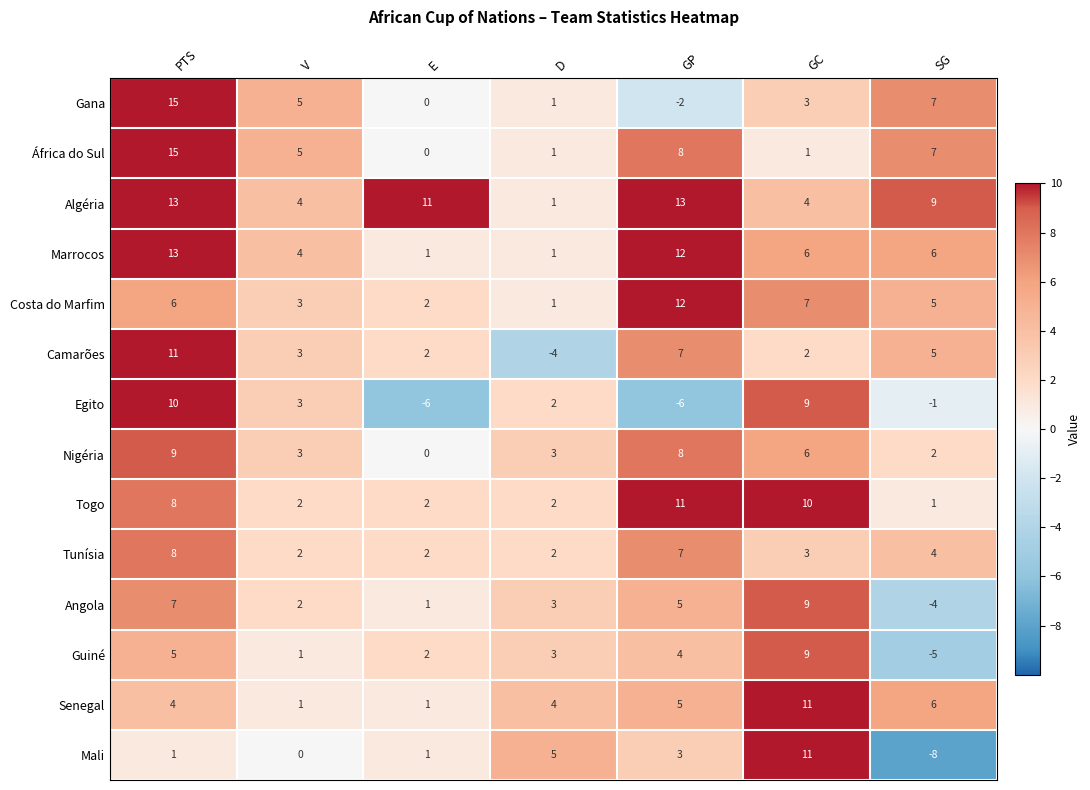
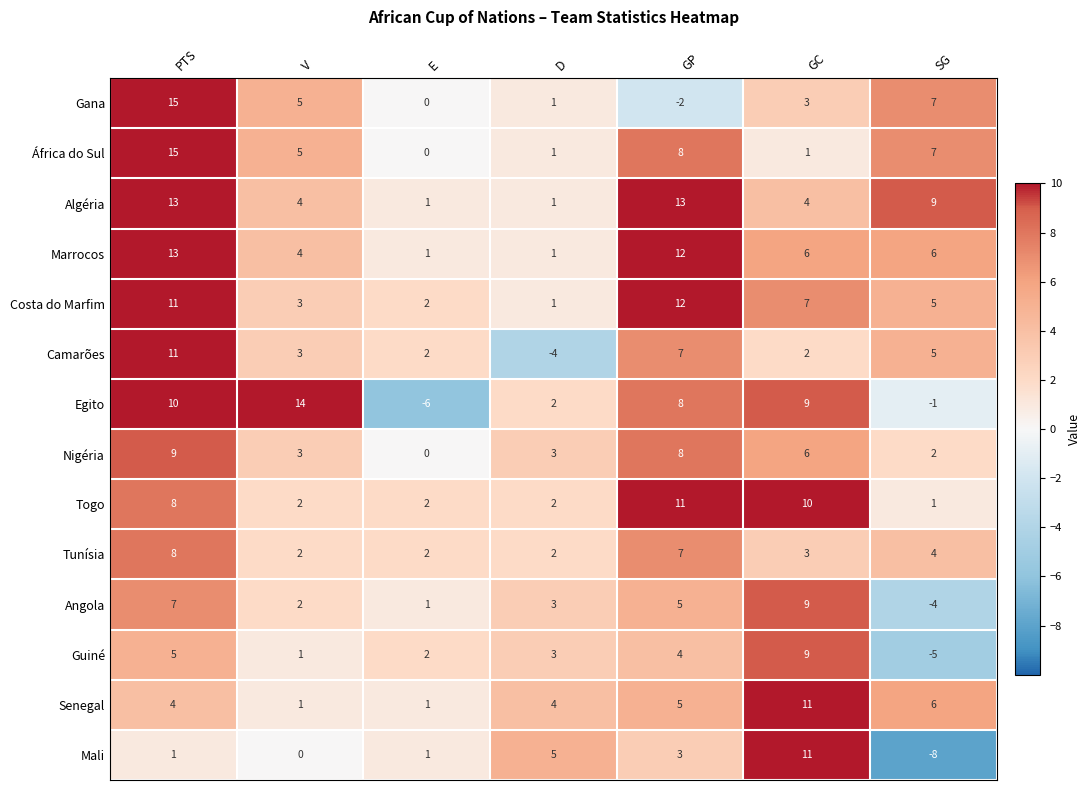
Algéria, E: 11 -> 1
Costa do Marfim, PTS: 6 -> 11
Egito, V: 3 -> 14
Egito, GP: -6 -> 8
